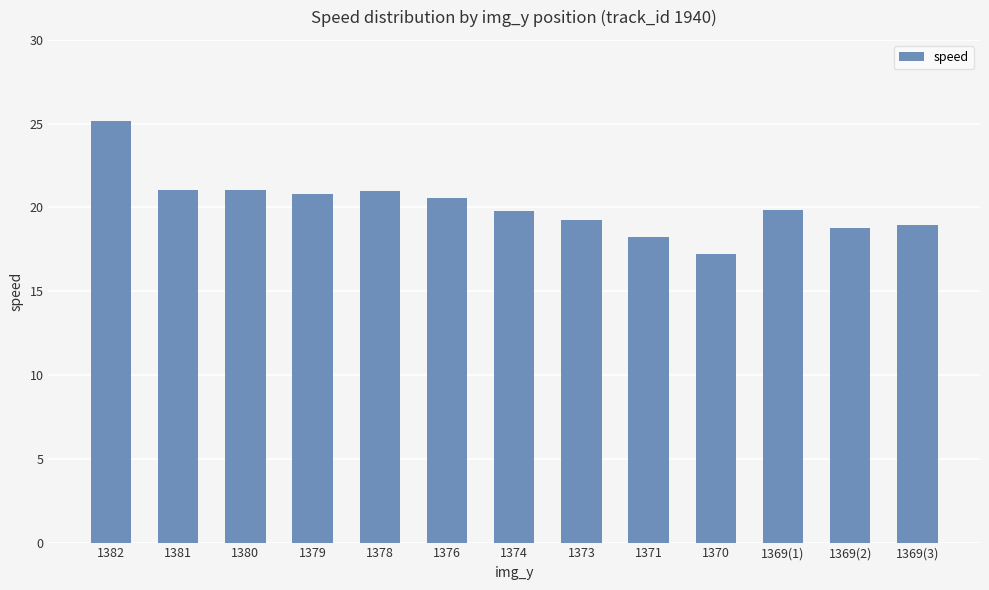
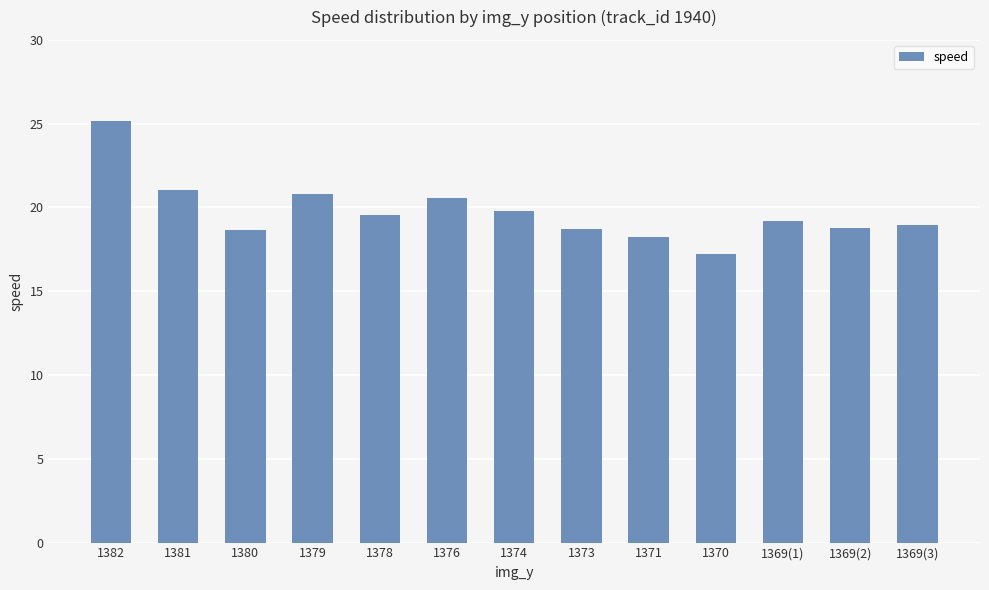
1380: 21.0 -> 18.6
1378: 21.0 -> 19.5
1373: 19.2 -> 18.7
1369(1): 19.8 -> 19.2
